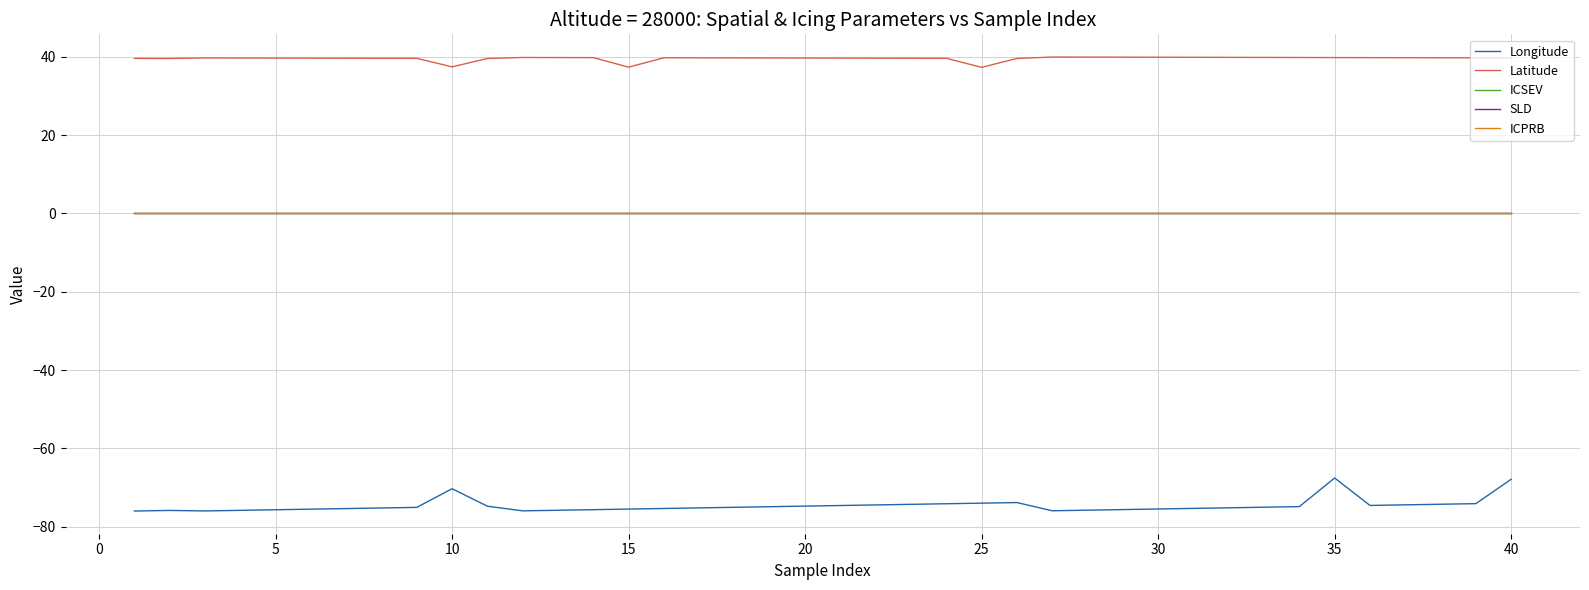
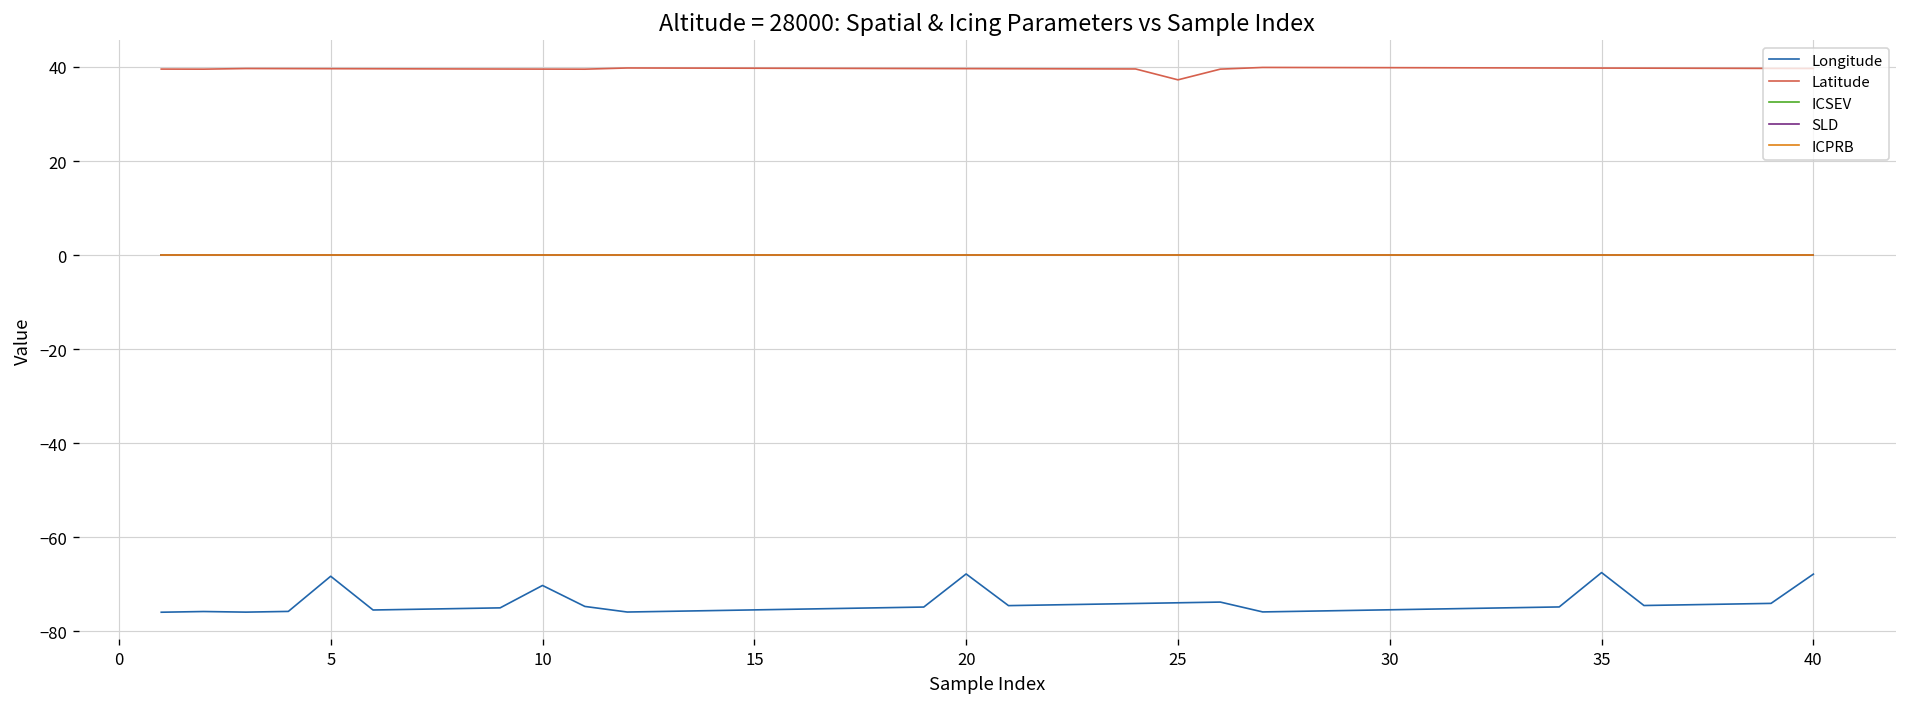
Longitude, 5: -76 -> -68
Latitude, 10: 37 -> 40
Latitude, 15: 37 -> 40
Longitude, 20: -75 -> -68
